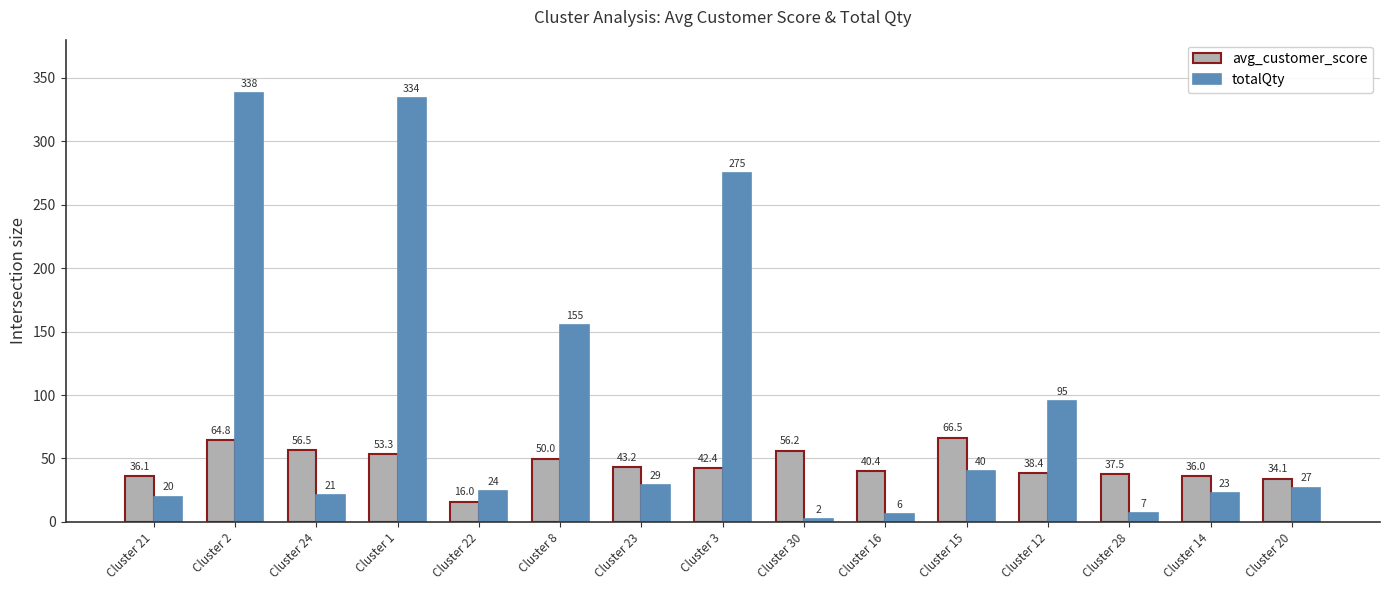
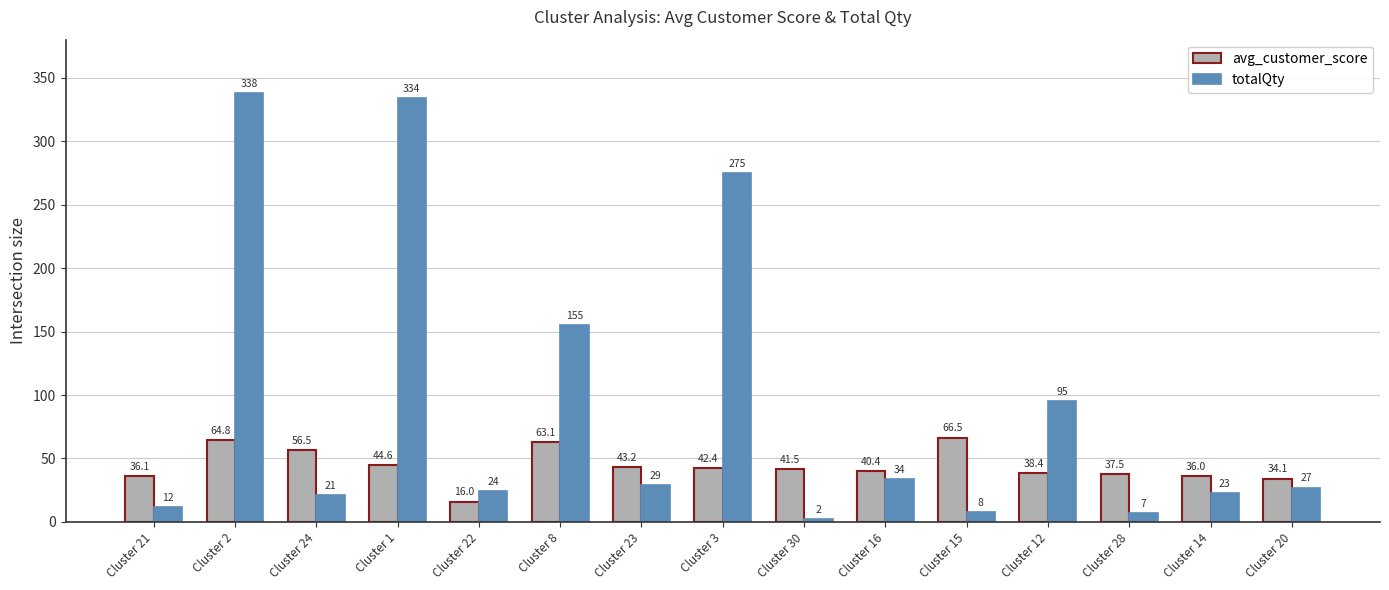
totalQty, Cluster 21: 20 -> 12
avg_customer_score, Cluster 1: 53.3 -> 44.6
avg_customer_score, Cluster 8: 50.0 -> 63.1
avg_customer_score, Cluster 30: 56.2 -> 41.5
totalQty, Cluster 16: 6 -> 34
totalQty, Cluster 15: 40 -> 8
